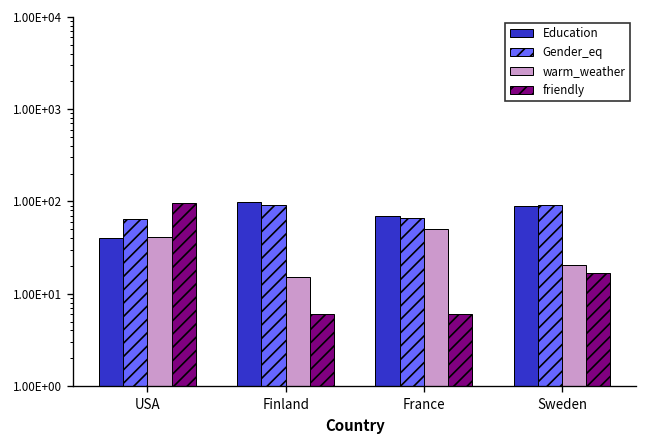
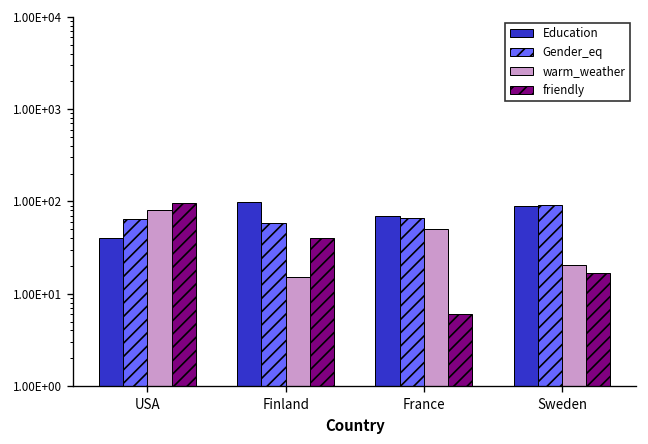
warm_weather, USA: 40 -> 80
Gender_eq, Finland: 90 -> 60
friendly, Finland: 6 -> 40
